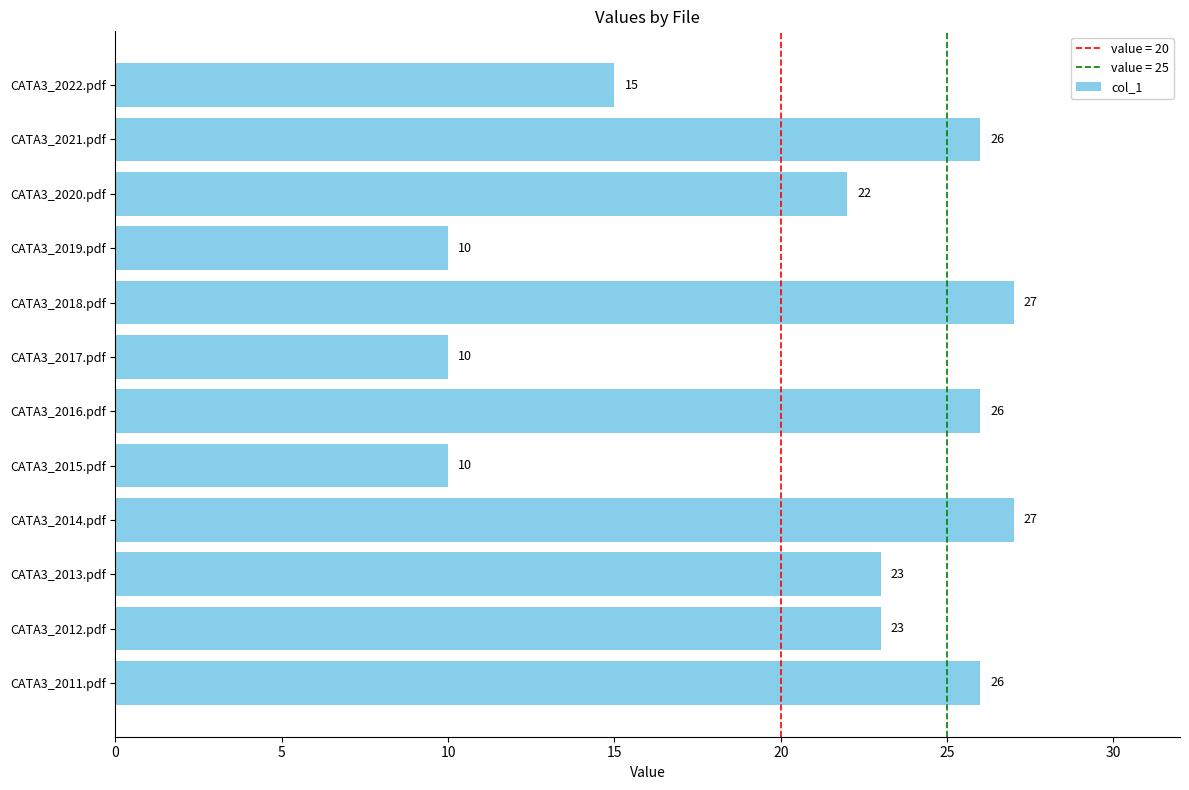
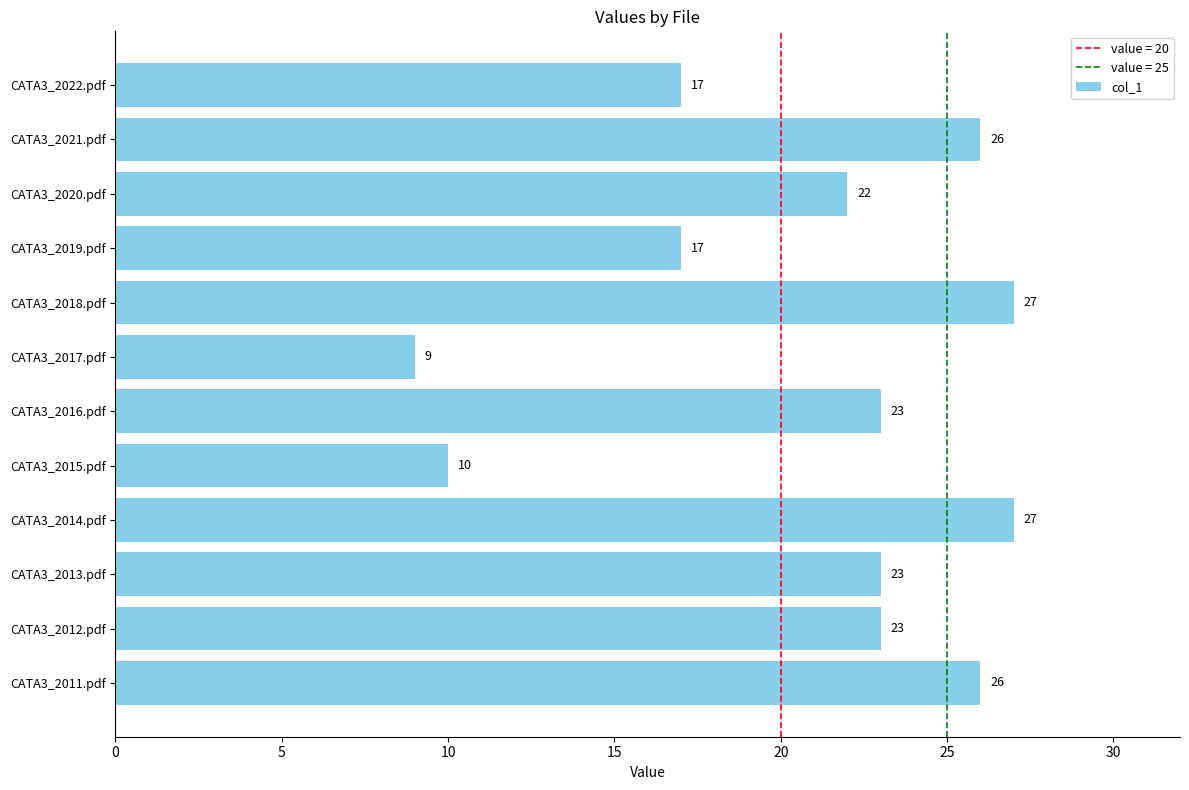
CATA3_2022.pdf: 15 -> 17
CATA3_2019.pdf: 10 -> 17
CATA3_2017.pdf: 10 -> 9
CATA3_2016.pdf: 26 -> 23
